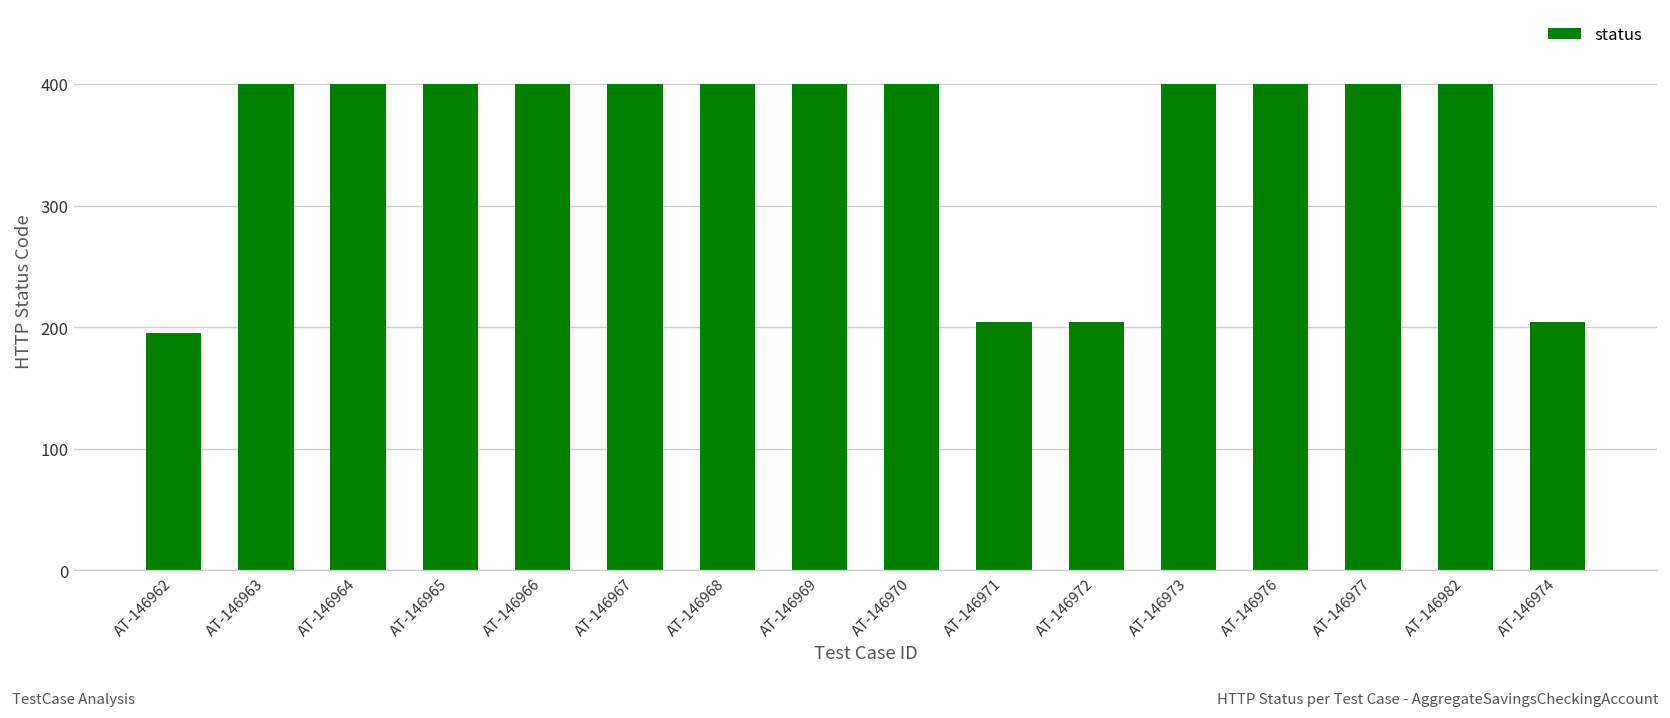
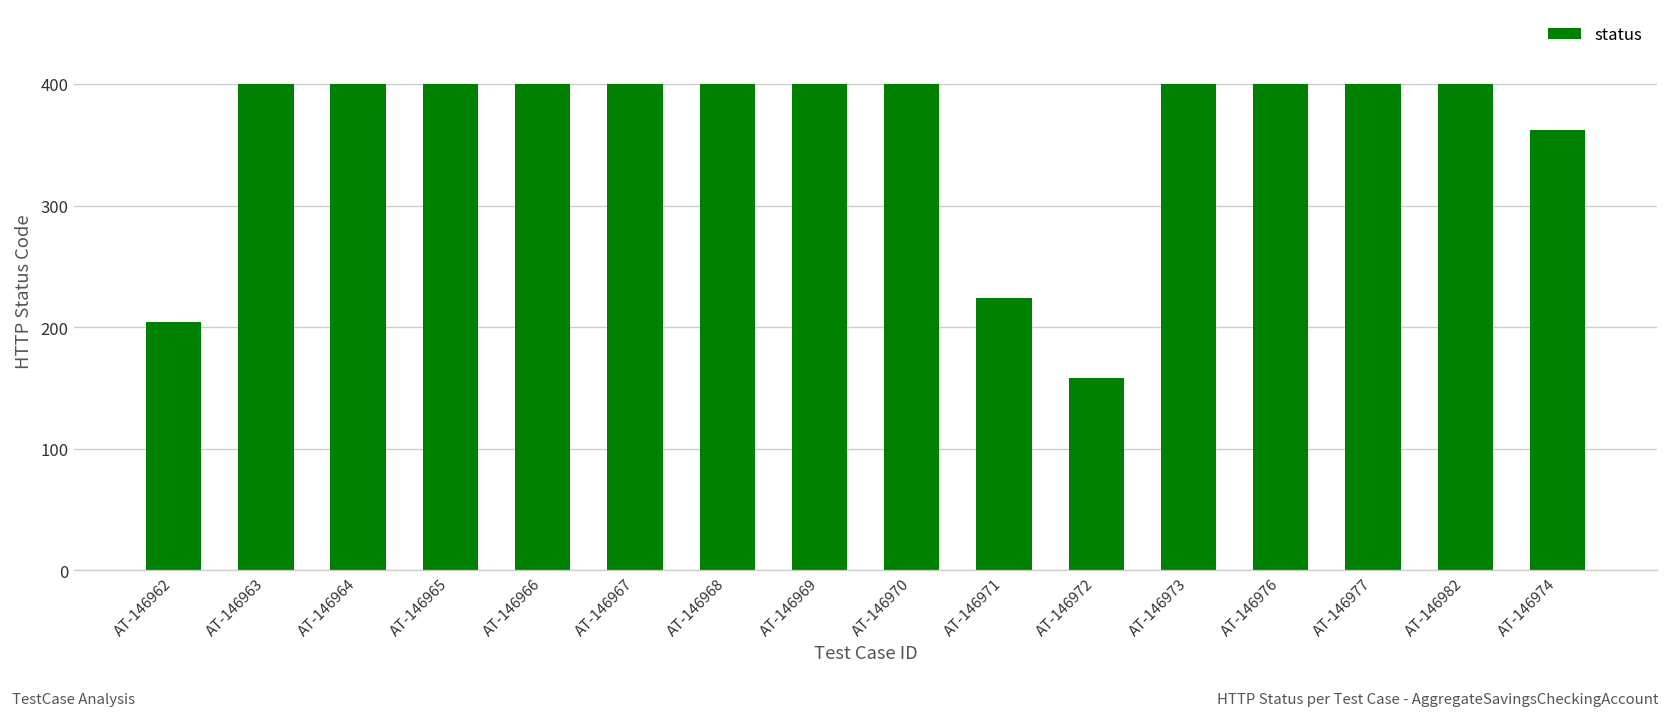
AT-146962: 195 -> 204
AT-146971: 204 -> 224
AT-146972: 204 -> 158
AT-146974: 204 -> 362
